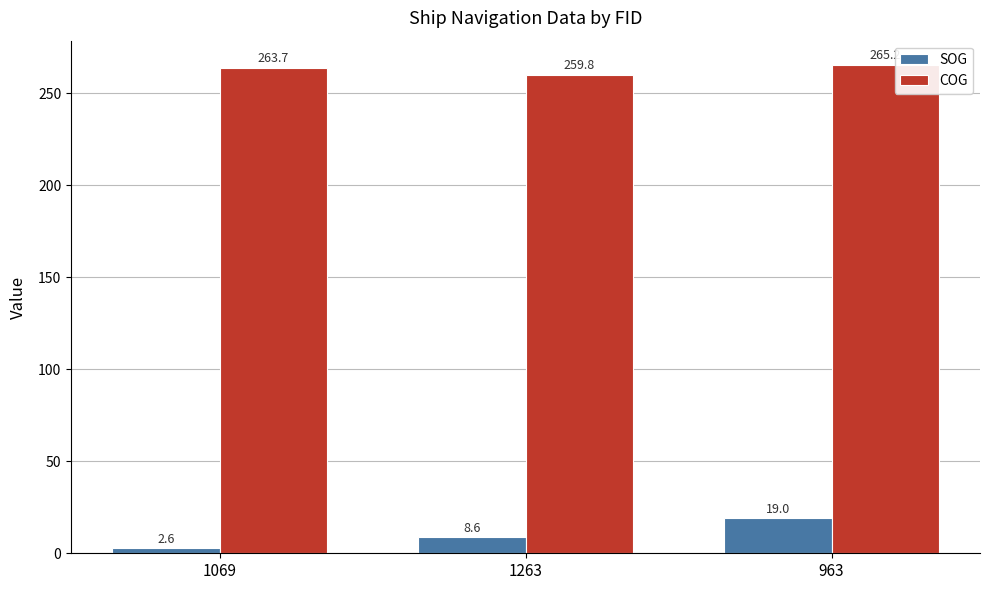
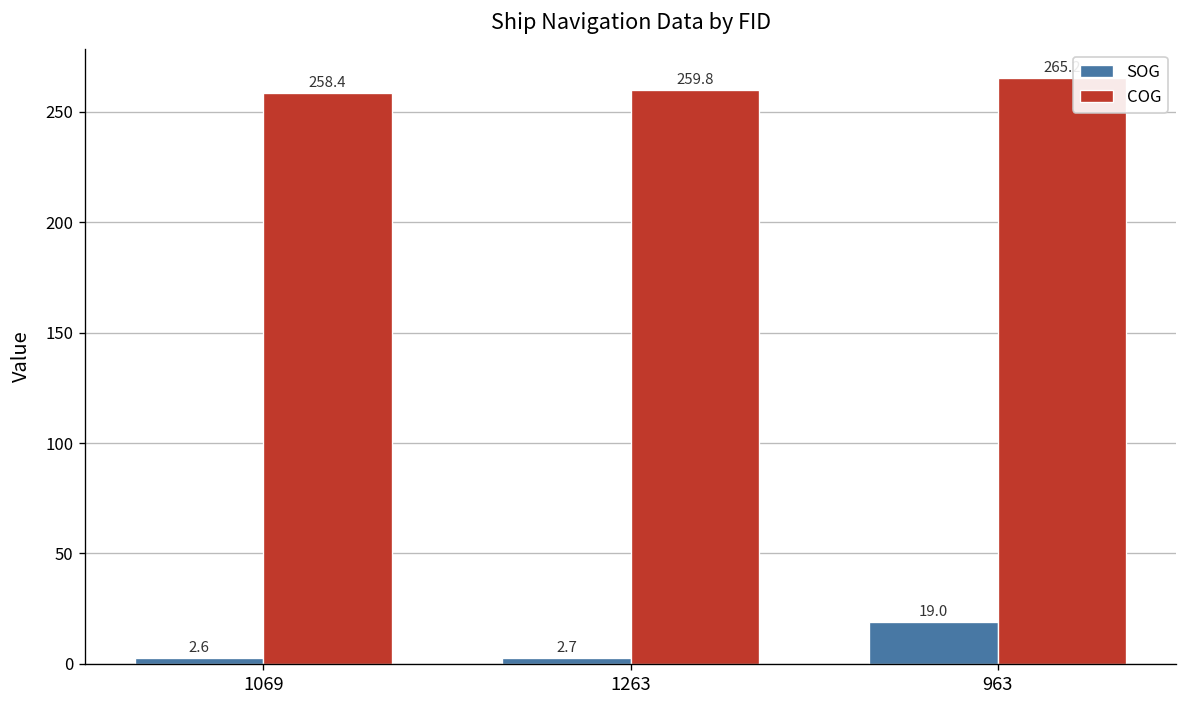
COG, 1069: 263.7 -> 258.4
SOG, 1263: 8.6 -> 2.7
